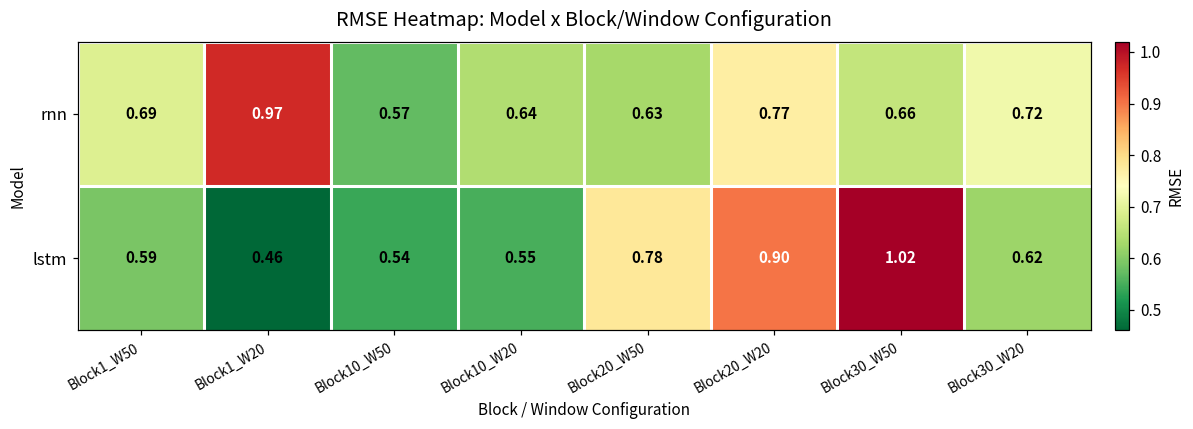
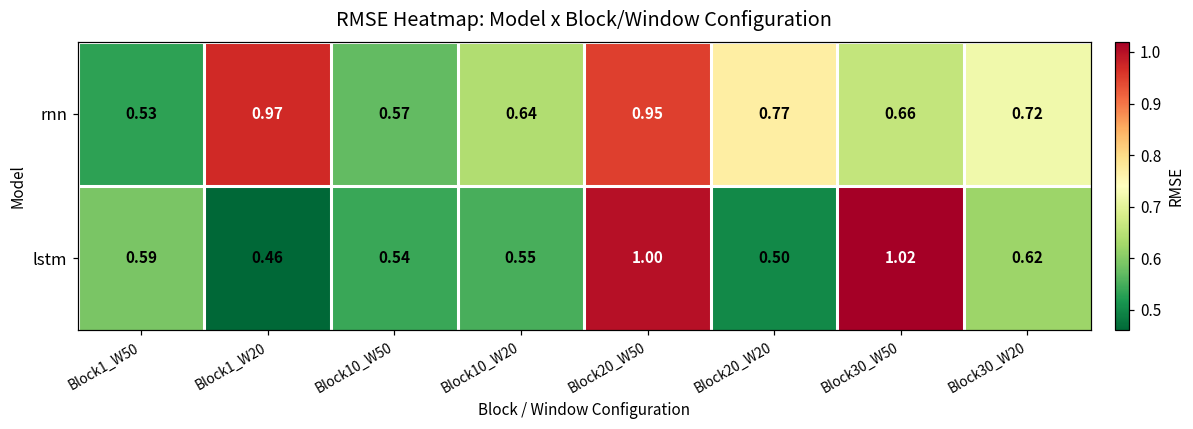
rnn, Block1_W50: 0.69 -> 0.53
rnn, Block20_W50: 0.63 -> 0.95
lstm, Block20_W50: 0.78 -> 1.00
lstm, Block20_W20: 0.90 -> 0.50
